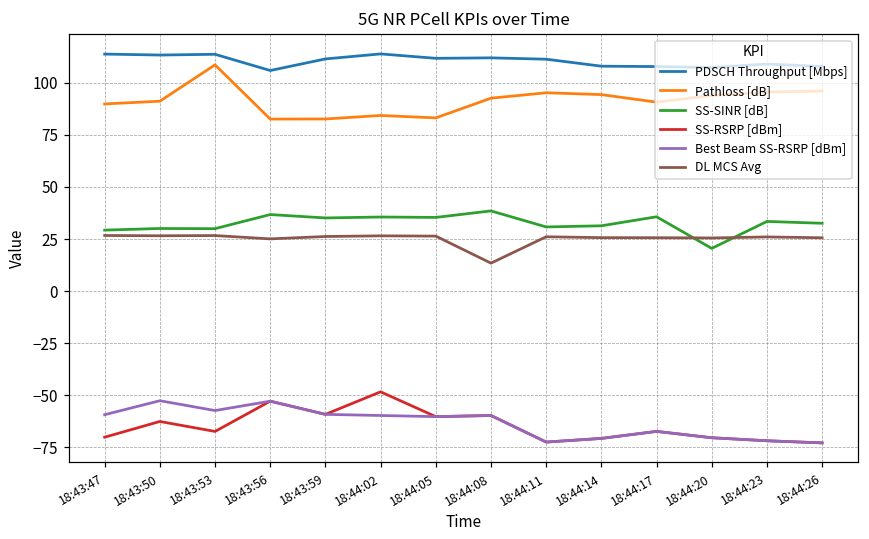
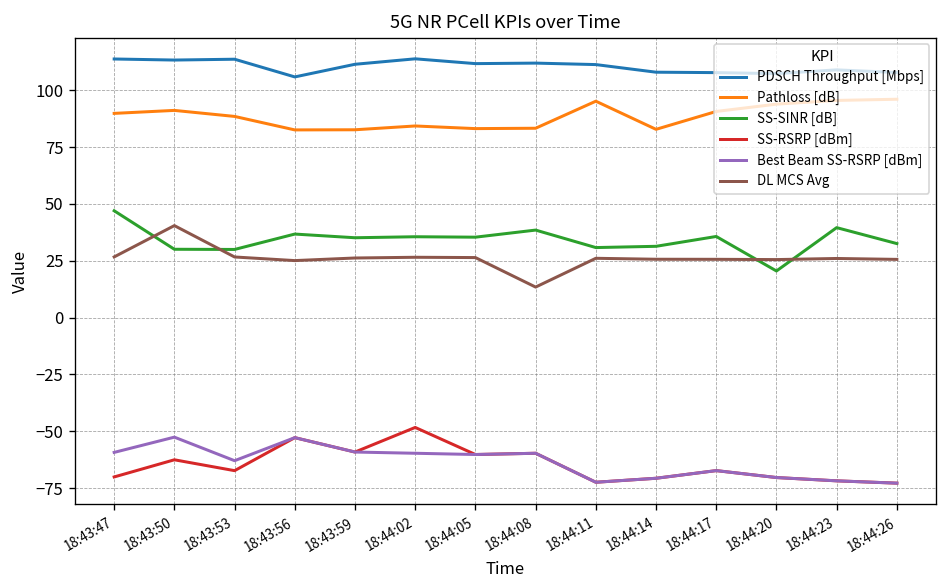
SS-SINR [dB], 18:43:47: 29 -> 47
DL MCS Avg, 18:43:50: 27 -> 40
Pathloss [dB], 18:43:53: 109 -> 89
Best Beam SS-RSRP [dBm], 18:43:53: -57 -> -63
Pathloss [dB], 18:44:08: 93 -> 83
Pathloss [dB], 18:44:14: 94 -> 83
SS-SINR [dB], 18:44:23: 33 -> 40
